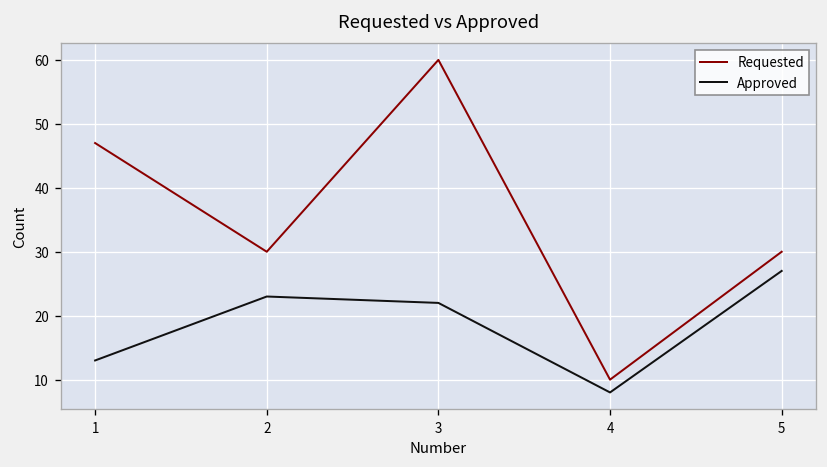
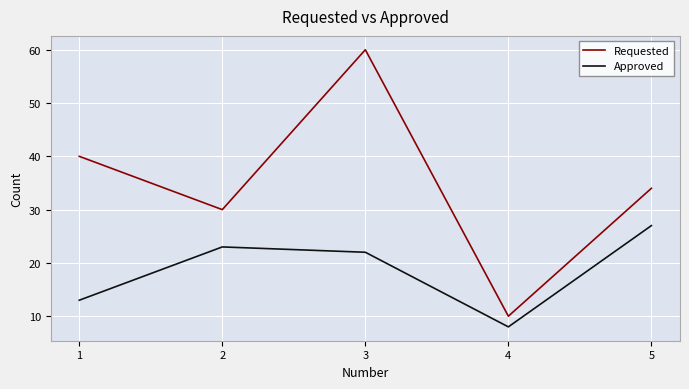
Requested, 1: 47 -> 40
Requested, 5: 30 -> 34
